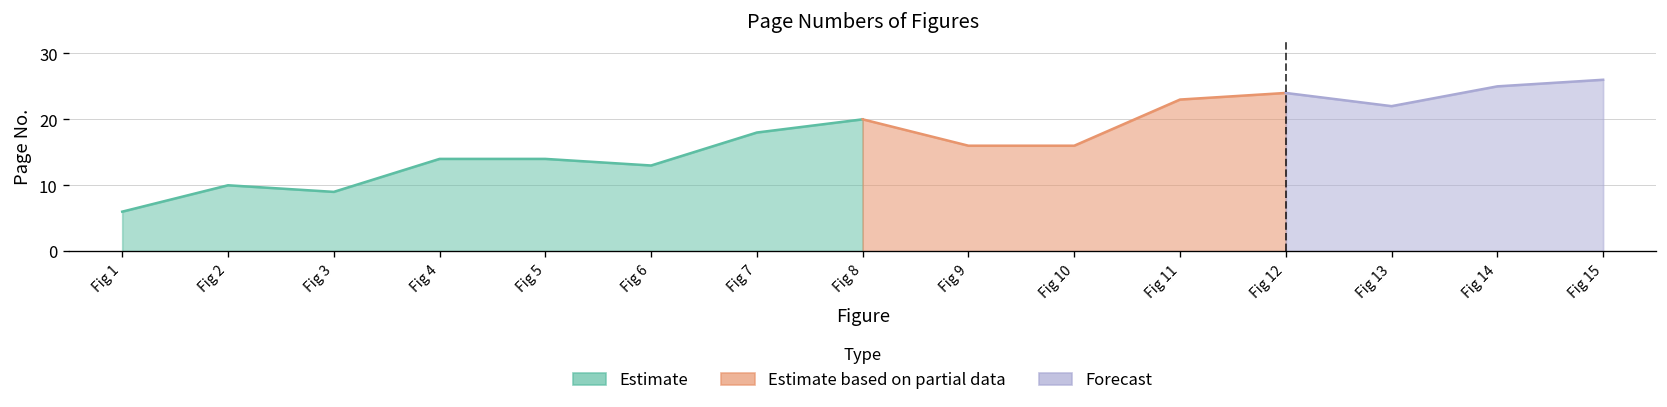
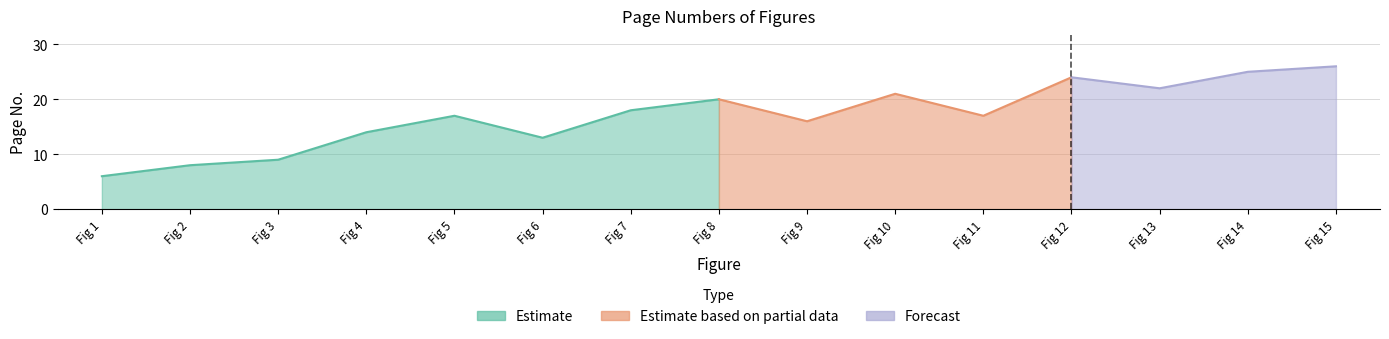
Estimate, Fig 2: 10 -> 8
Estimate, Fig 5: 14 -> 17
Estimate based on partial data, Fig 10: 16 -> 21
Estimate based on partial data, Fig 11: 23 -> 17
